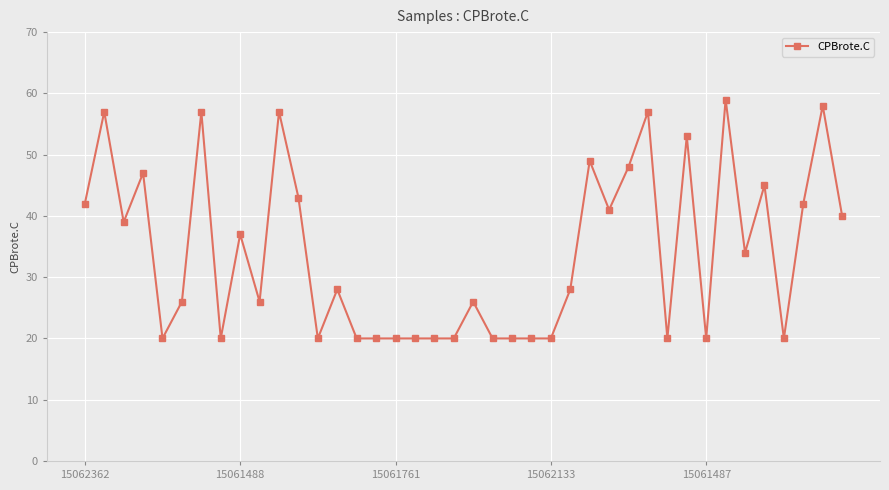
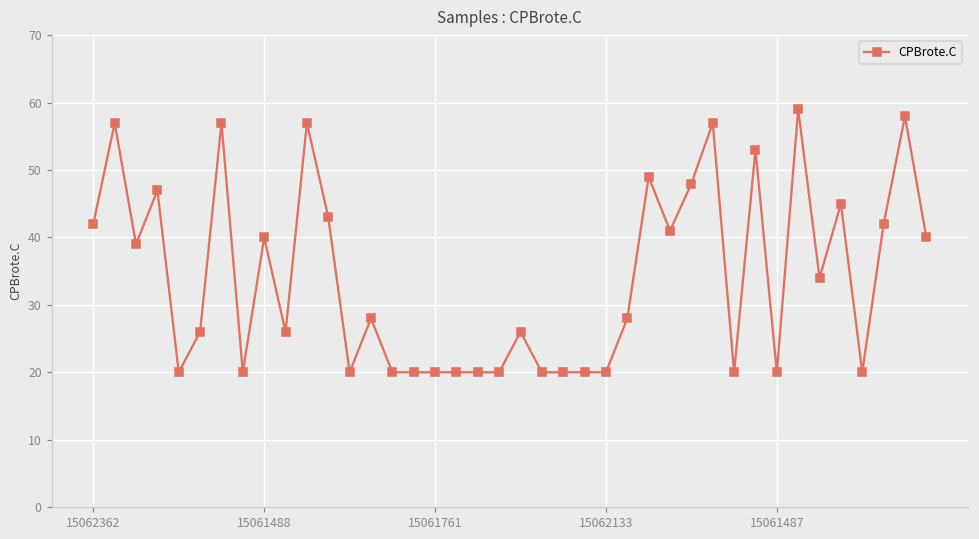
15061488: 37 -> 40
